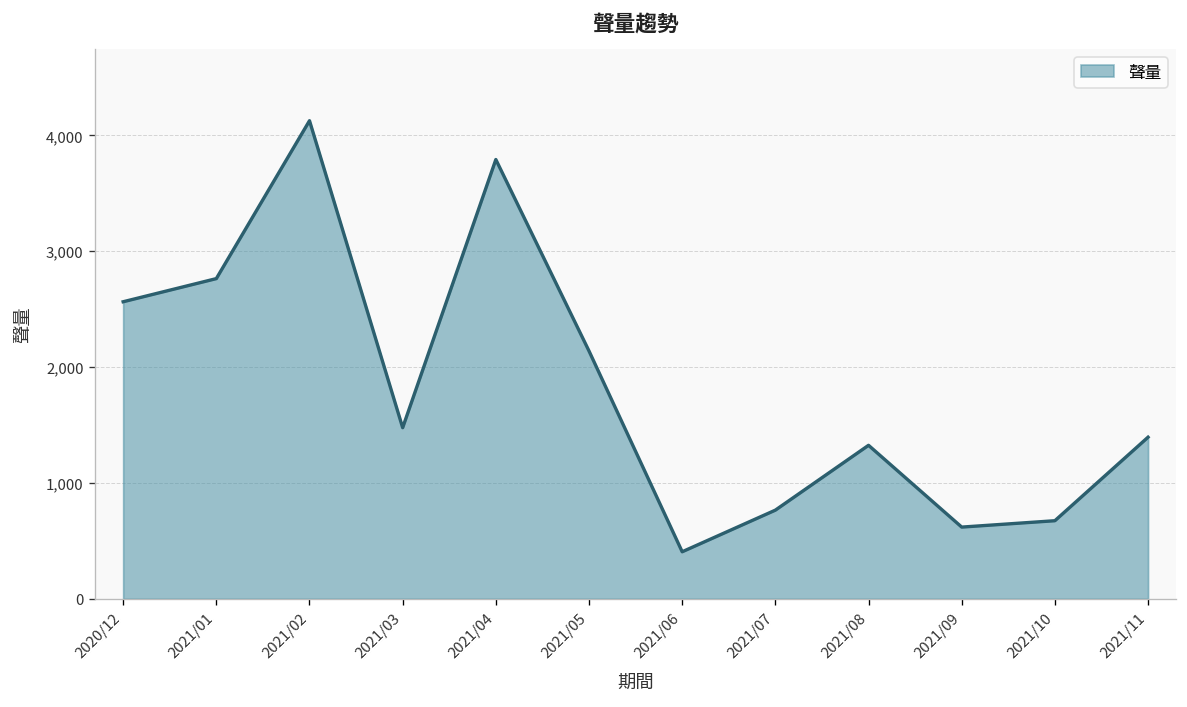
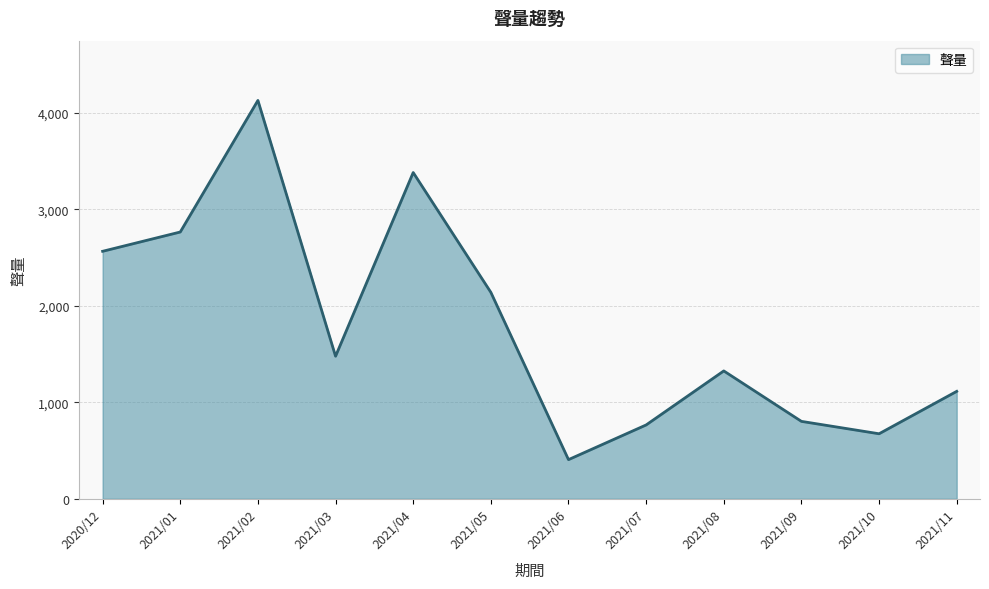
2021/04: 3,800 -> 3,400
2021/09: 600 -> 800
2021/11: 1,400 -> 1,100
